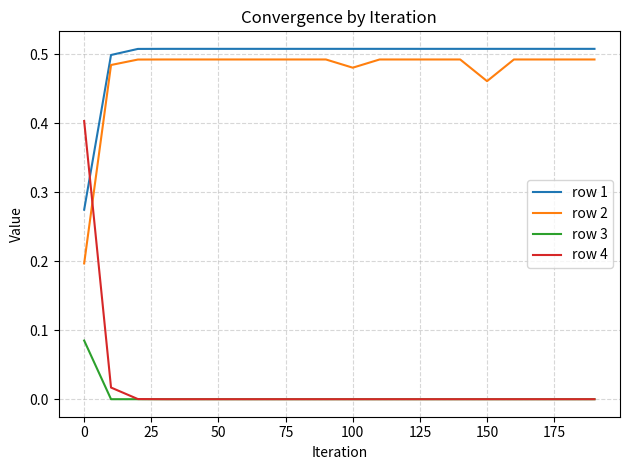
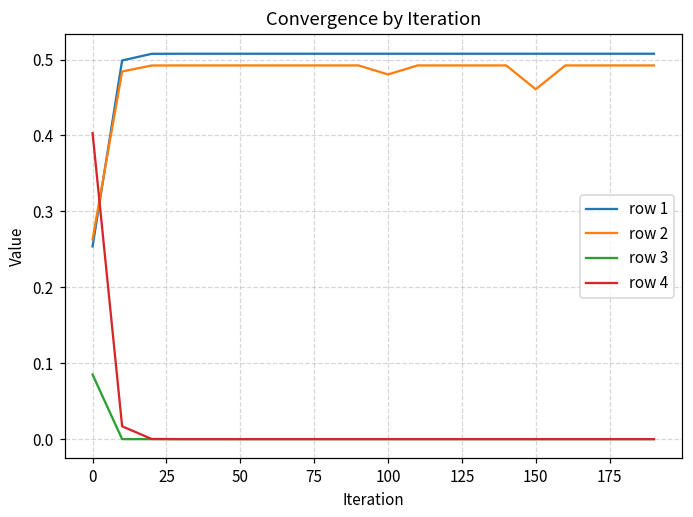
row 1, 0: 0.27 -> 0.25
row 2, 0: 0.20 -> 0.26
